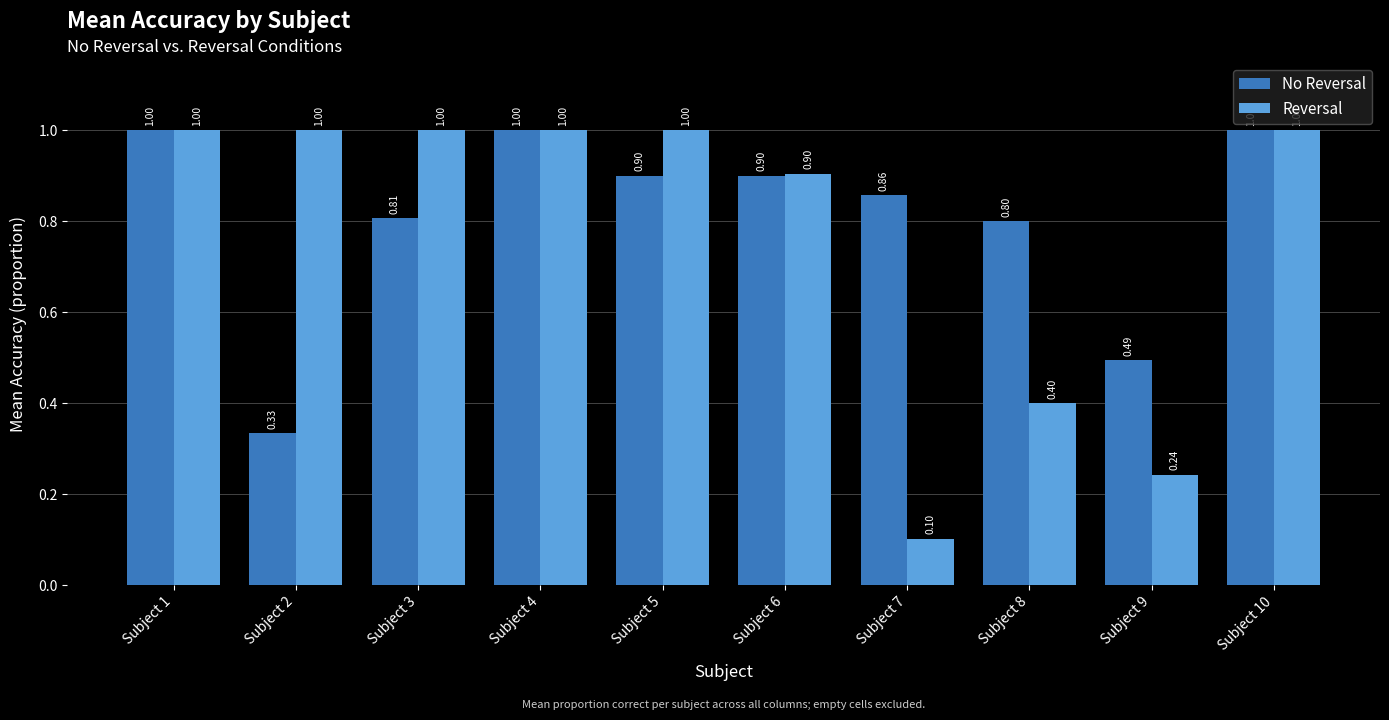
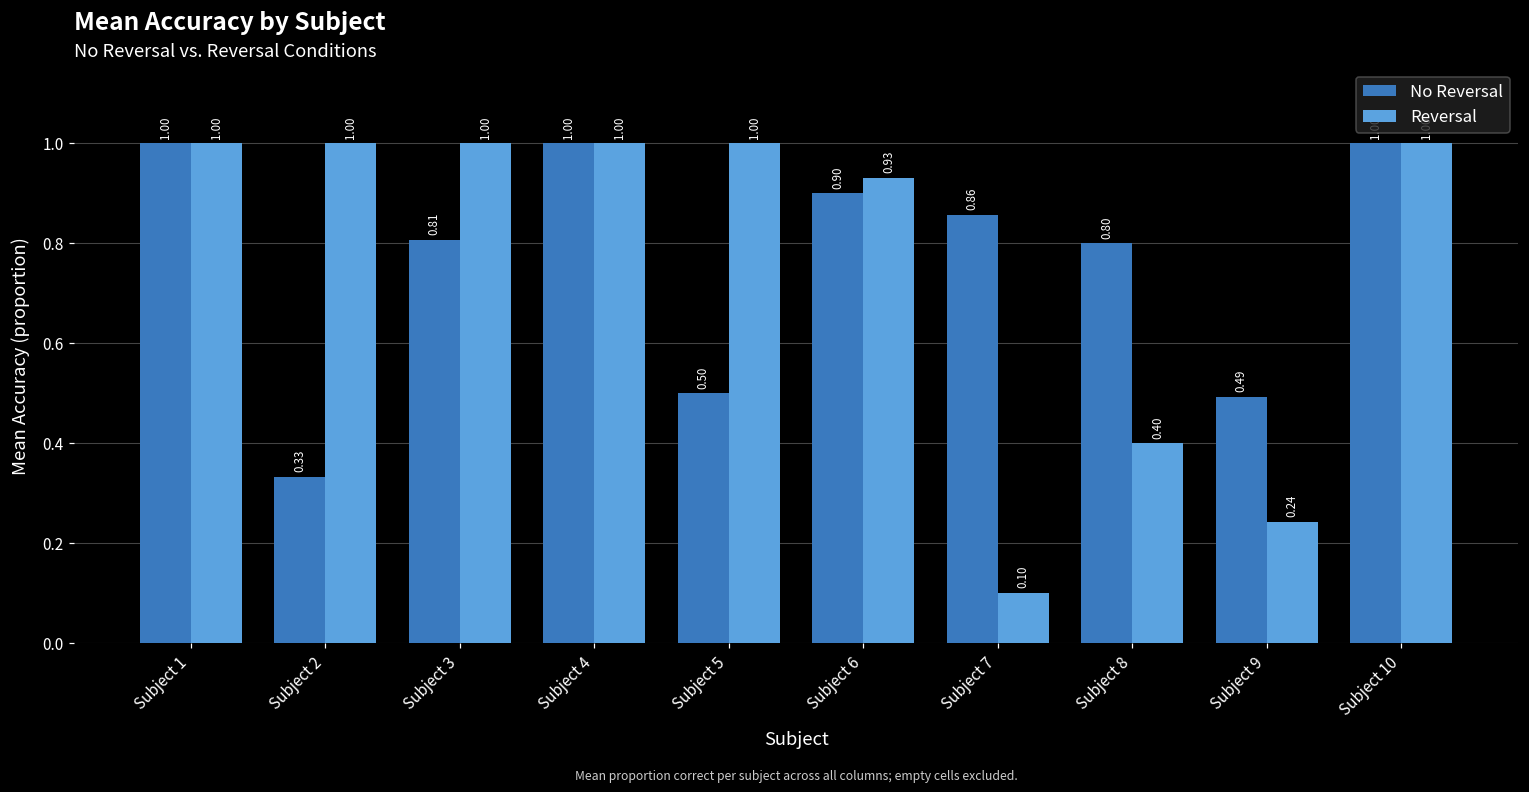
No Reversal, Subject 5: 0.90 -> 0.50
Reversal, Subject 6: 0.90 -> 0.93
